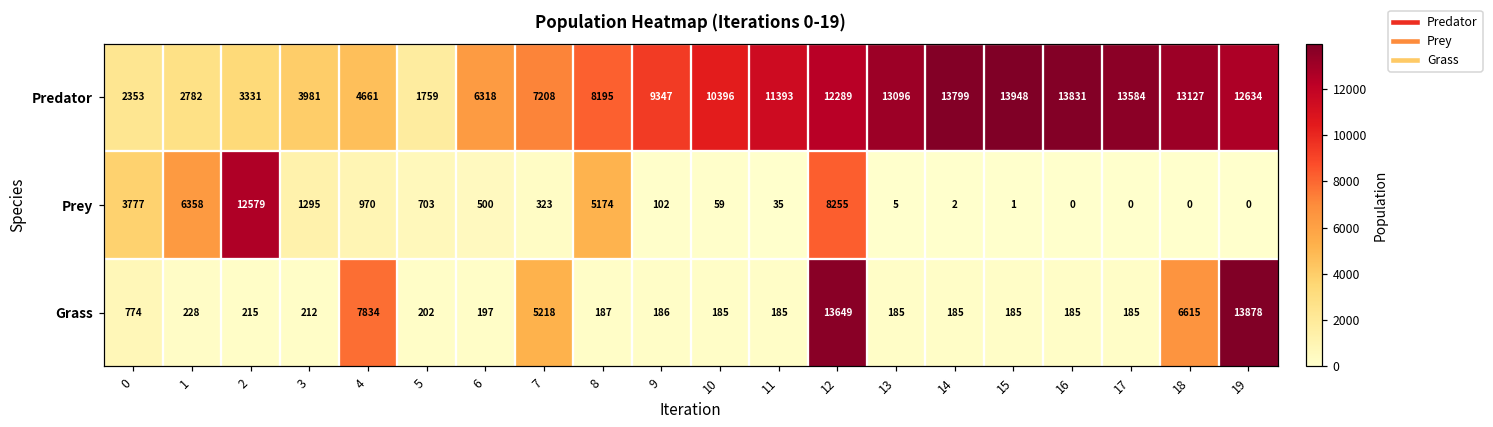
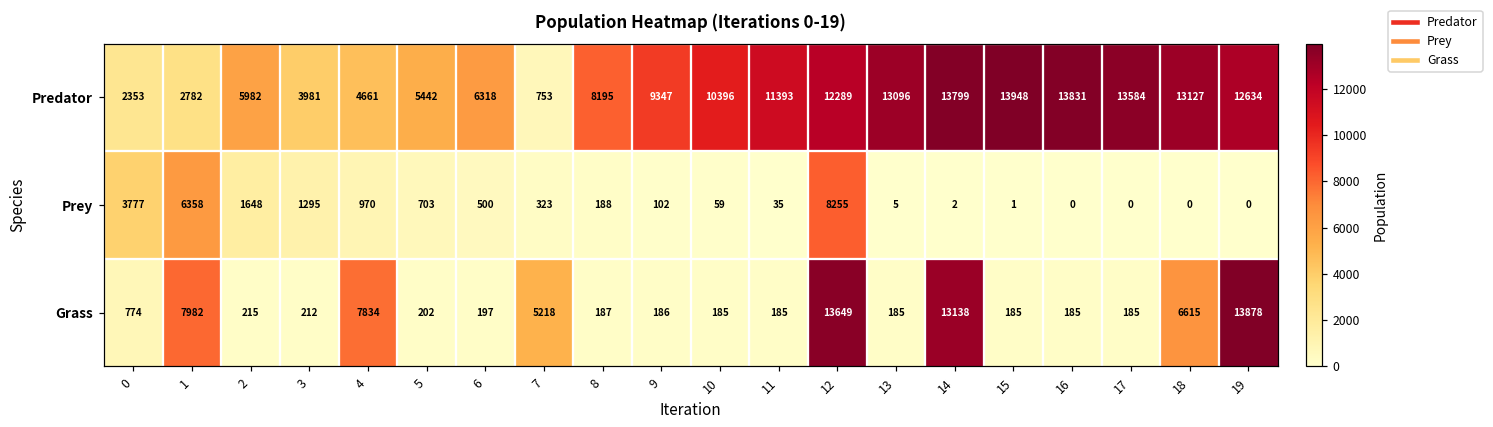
Predator, 2: 3331 -> 5982
Predator, 5: 1759 -> 5442
Predator, 7: 7208 -> 753
Prey, 2: 12579 -> 1648
Prey, 8: 5174 -> 188
Grass, 1: 228 -> 7982
Grass, 14: 185 -> 13138
